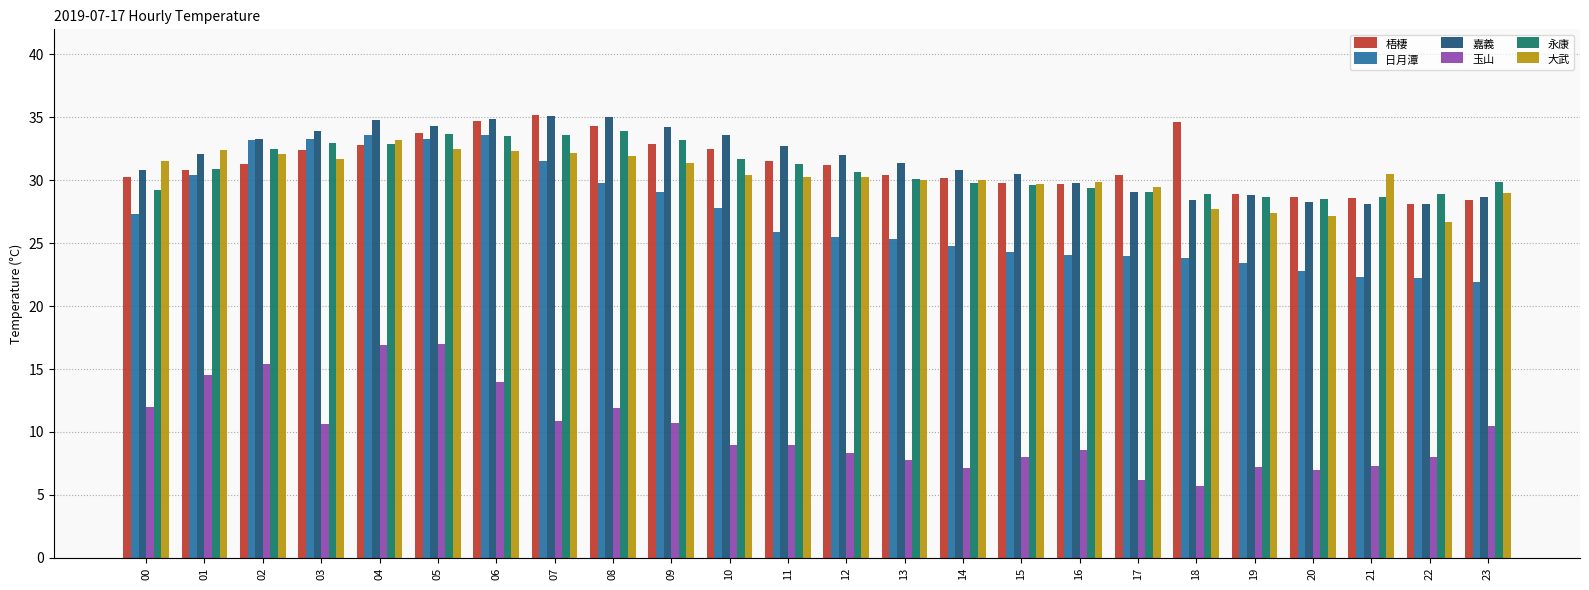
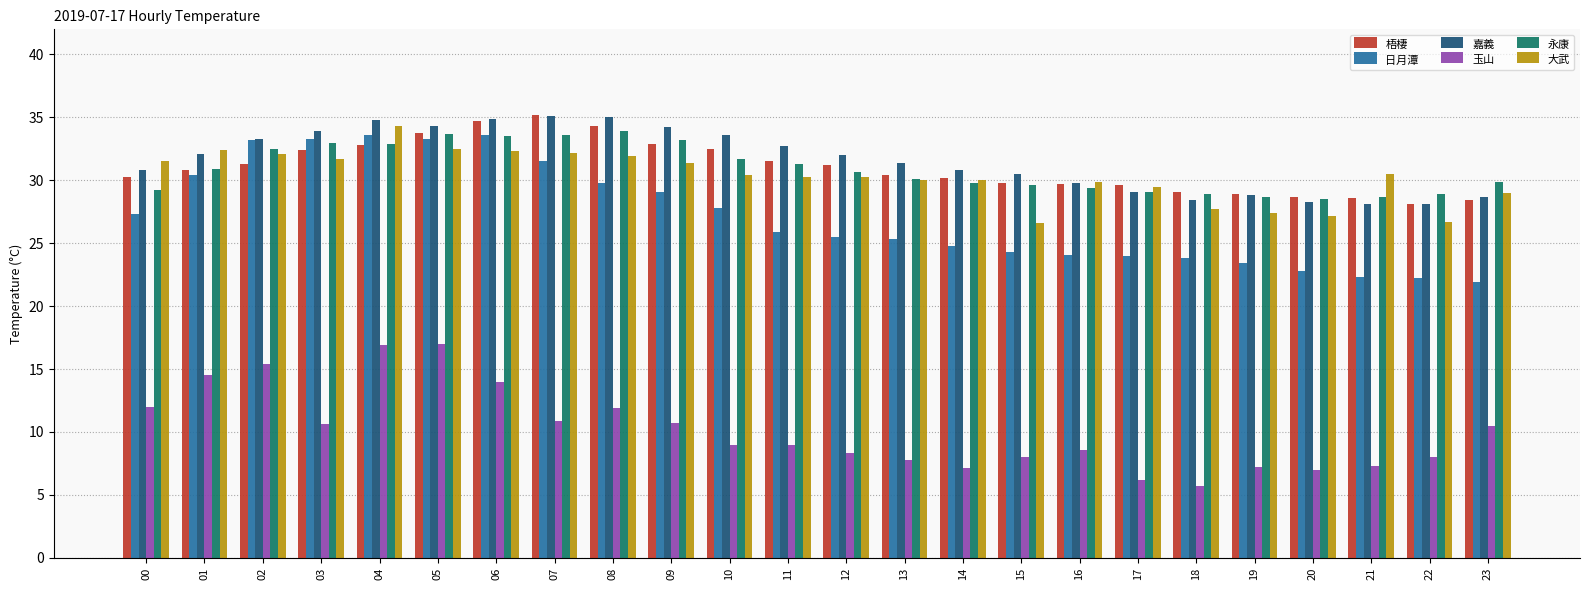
大武, 04: 33.2 -> 34.3
大武, 15: 29.7 -> 26.6
梧棲, 17: 30.4 -> 29.6
梧棲, 18: 34.6 -> 29.1
